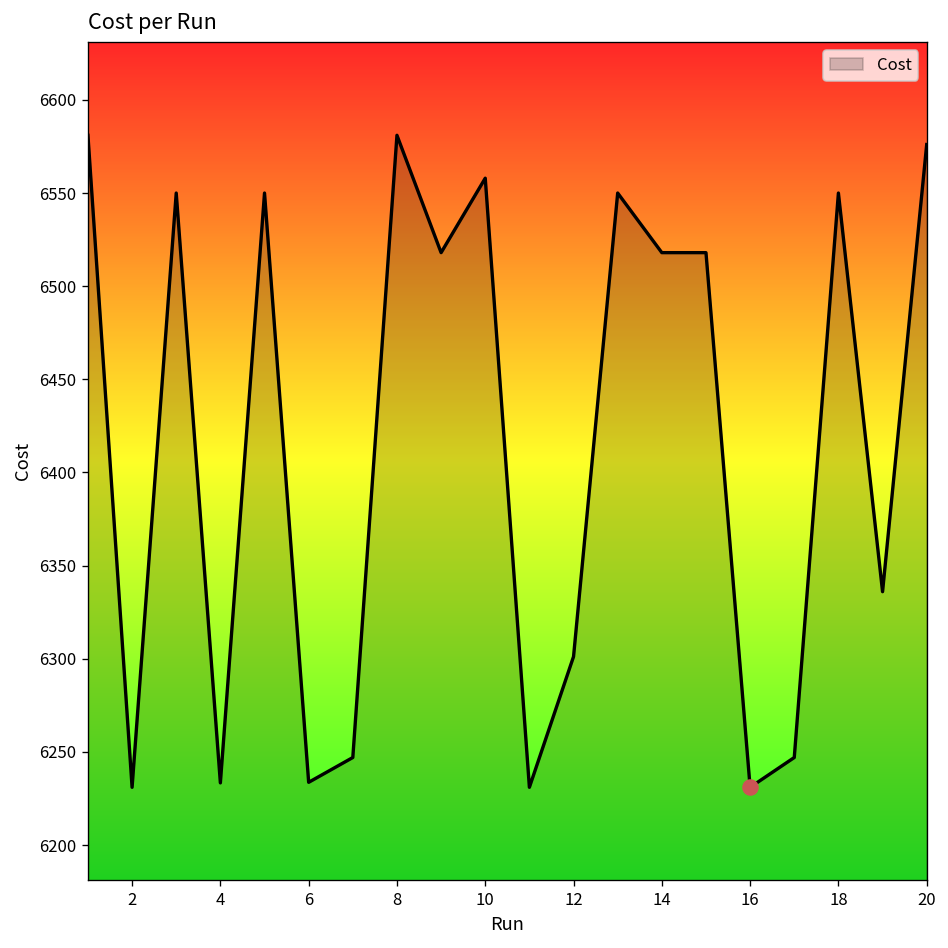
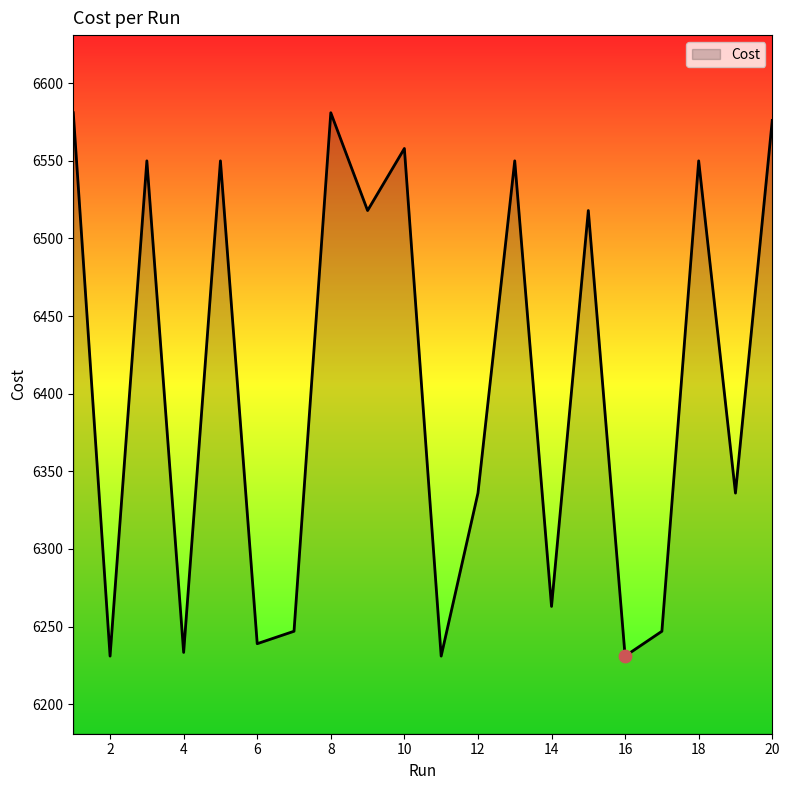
Cost, 6: 6234 -> 6239
Cost, 12: 6301 -> 6336
Cost, 14: 6518 -> 6263
